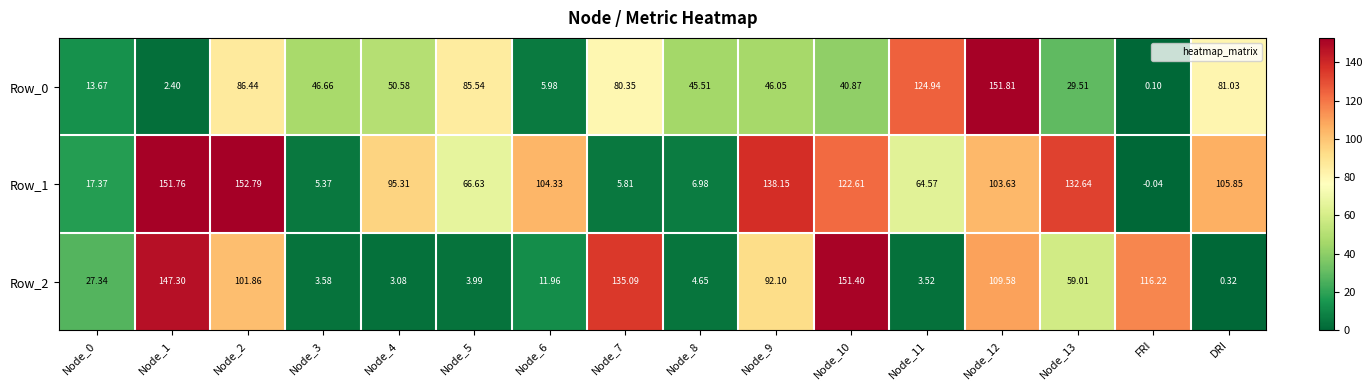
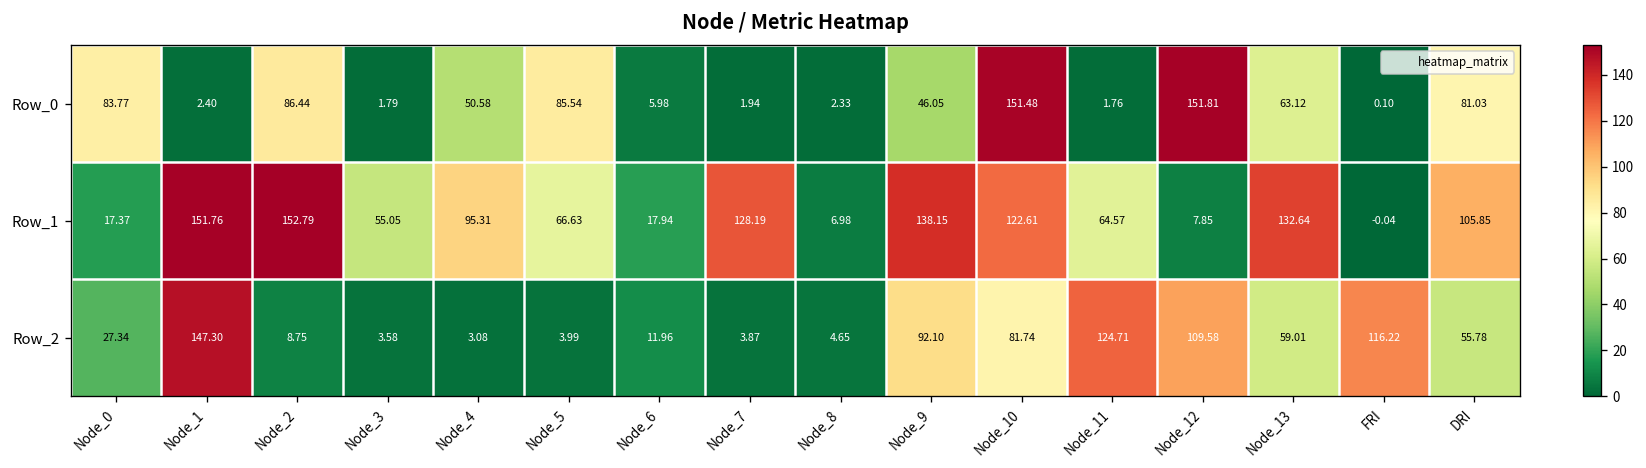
Row_0, Node_0: 13.67 -> 83.77
Row_0, Node_3: 46.66 -> 1.79
Row_0, Node_7: 80.35 -> 1.94
Row_0, Node_8: 45.51 -> 2.33
Row_0, Node_10: 40.87 -> 151.48
Row_0, Node_11: 124.94 -> 1.76
Row_0, Node_13: 29.51 -> 63.12
Row_1, Node_3: 5.37 -> 55.05
Row_1, Node_6: 104.33 -> 17.94
Row_1, Node_7: 5.81 -> 128.19
Row_1, Node_12: 103.63 -> 7.85
Row_2, Node_2: 101.86 -> 8.75
Row_2, Node_7: 135.09 -> 3.87
Row_2, Node_10: 151.40 -> 81.74
Row_2, Node_11: 3.52 -> 124.71
Row_2, DRI: 0.32 -> 55.78
